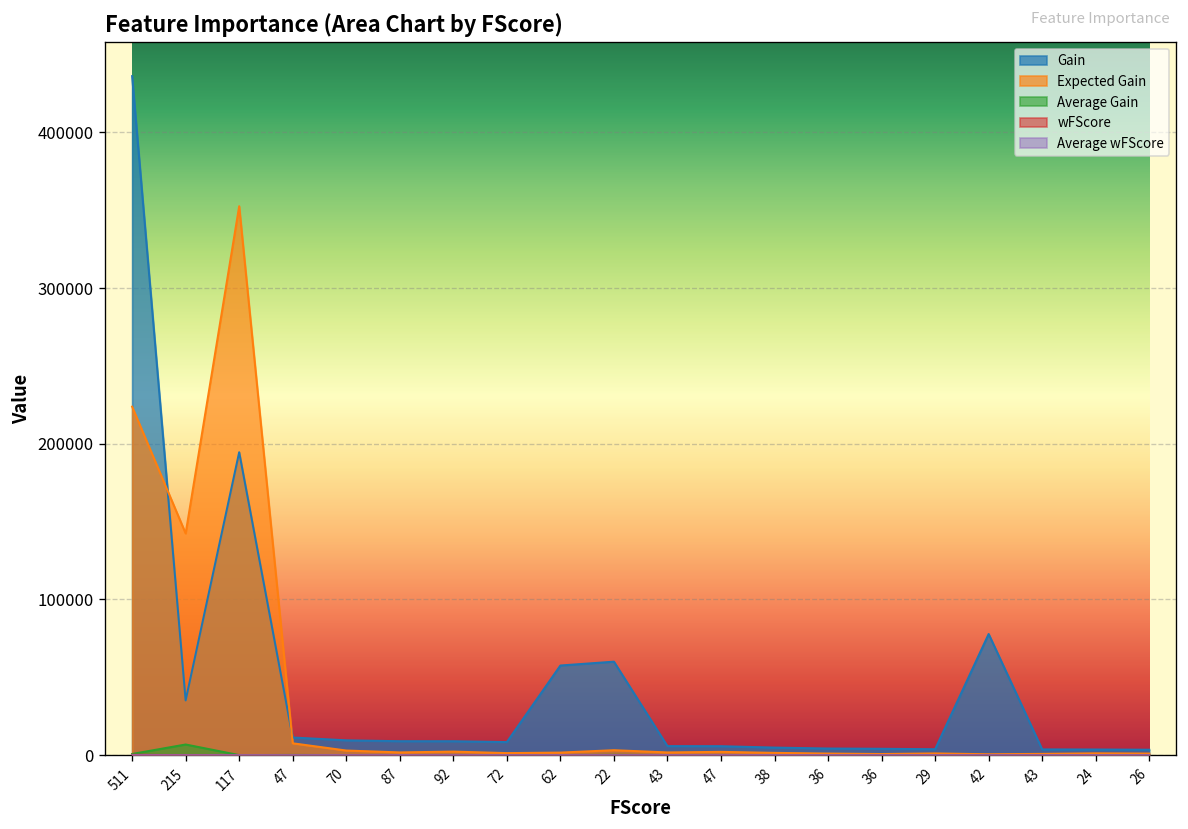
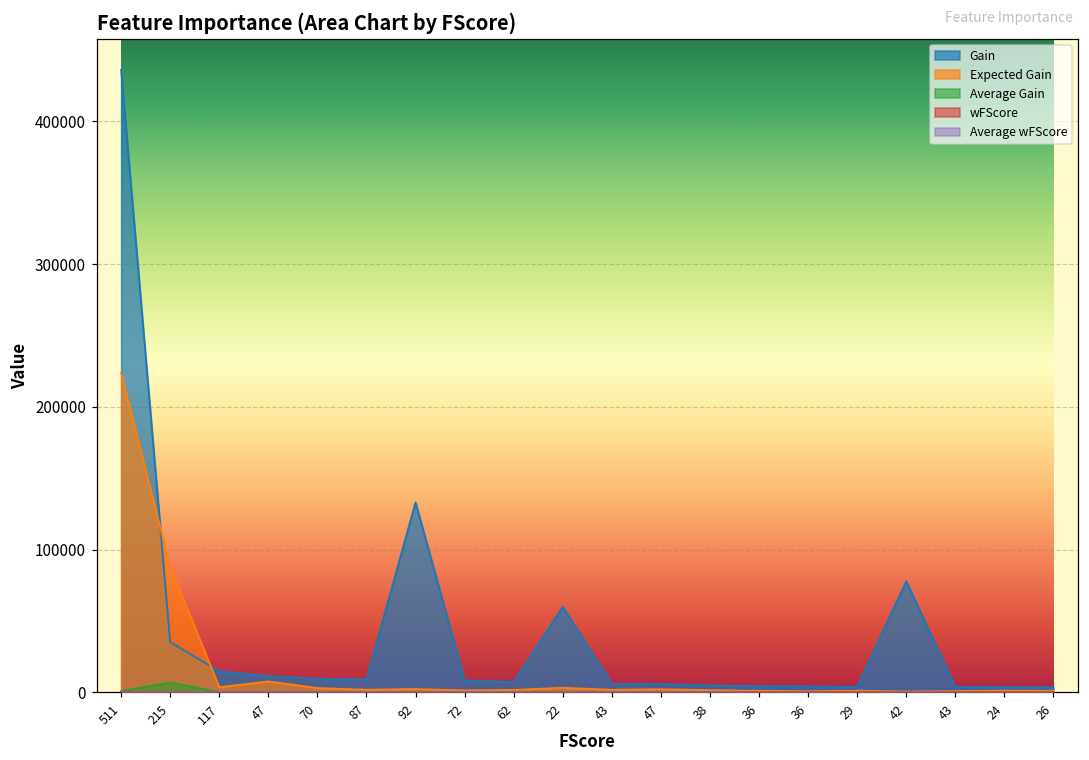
Expected Gain, 215: 142000 -> 88000
Gain, 117: 195000 -> 15000
Expected Gain, 117: 352000 -> 4000
Gain, 92: 9000 -> 133000
Gain, 62: 58000 -> 7000
